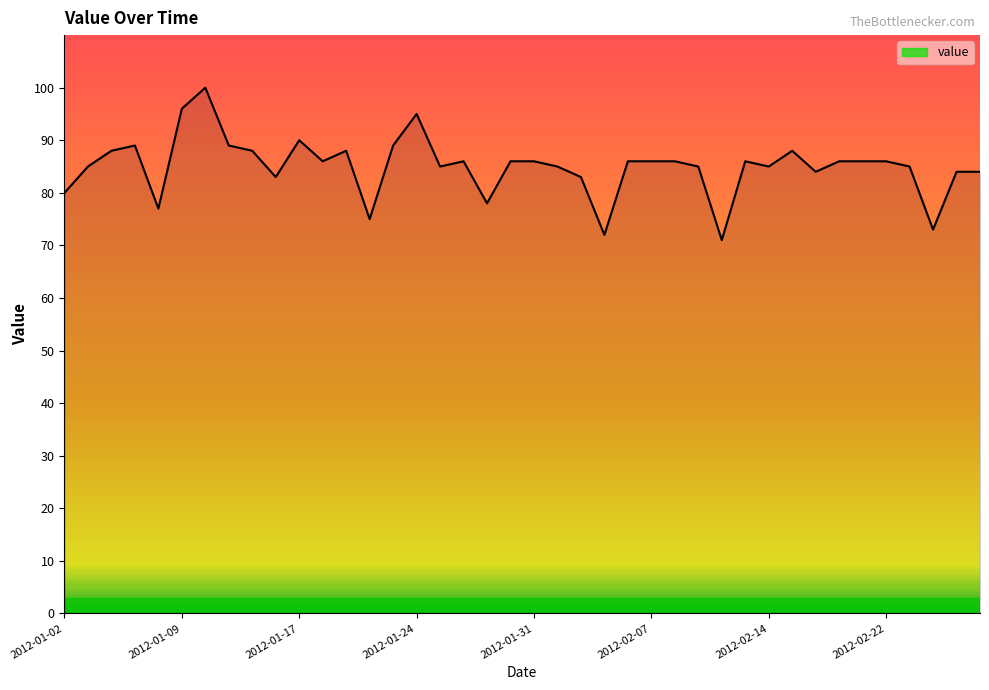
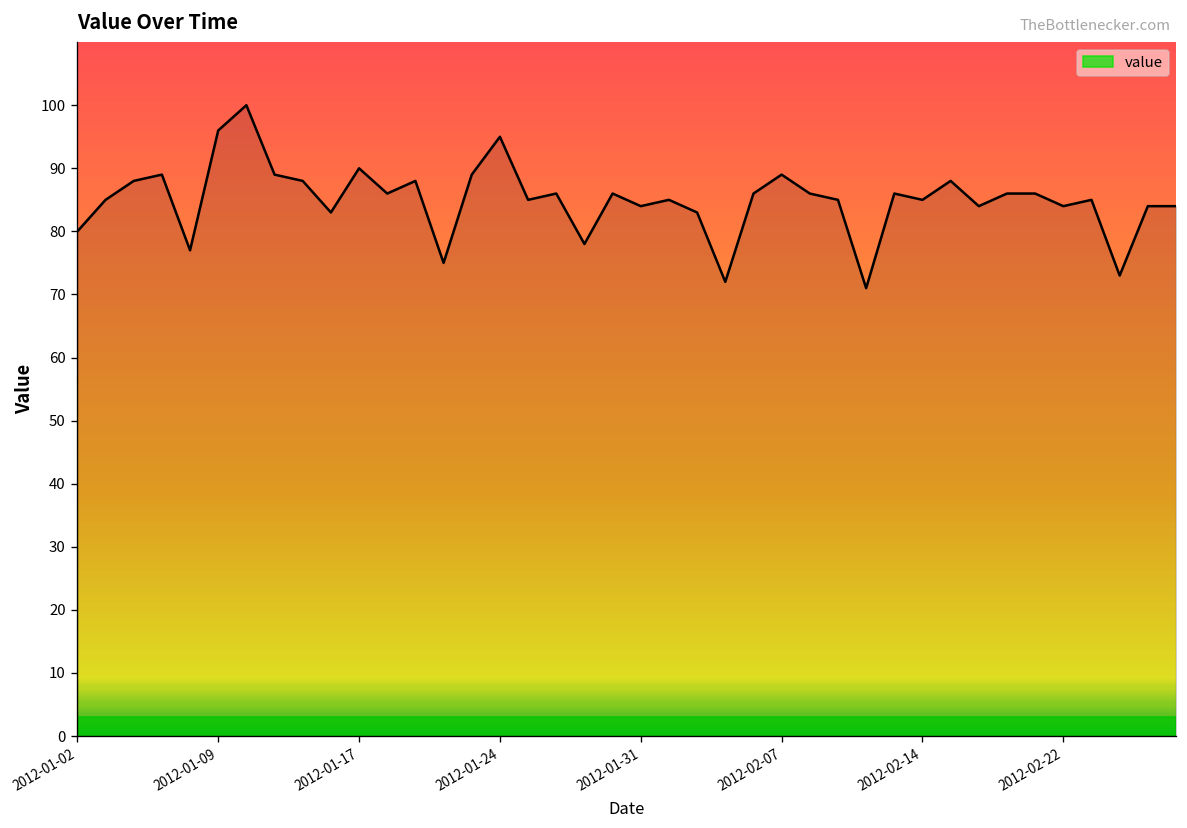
2012-01-31: 86 -> 84
2012-02-07: 86 -> 89
2012-02-22: 86 -> 84
